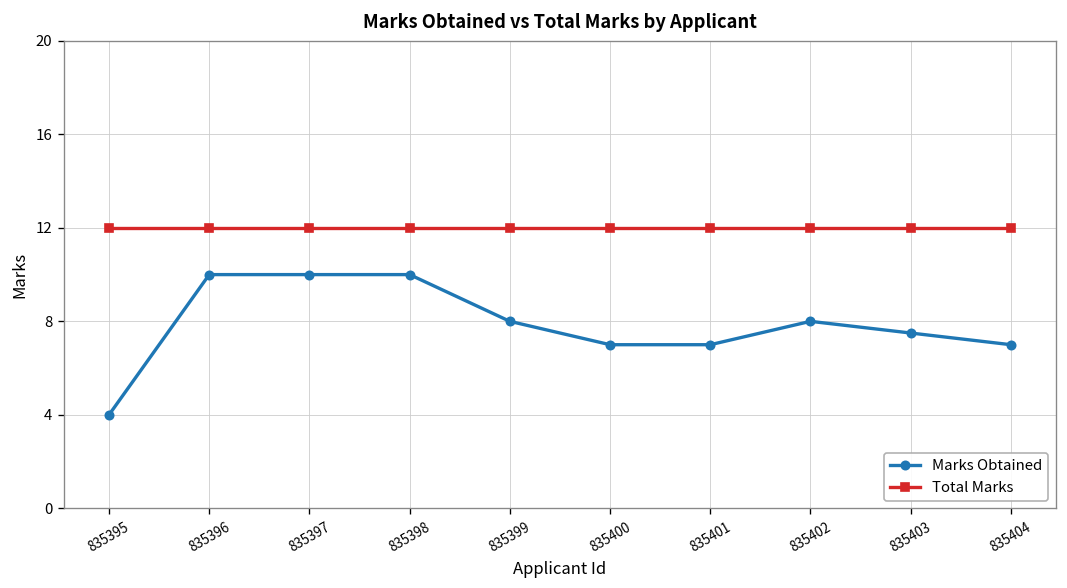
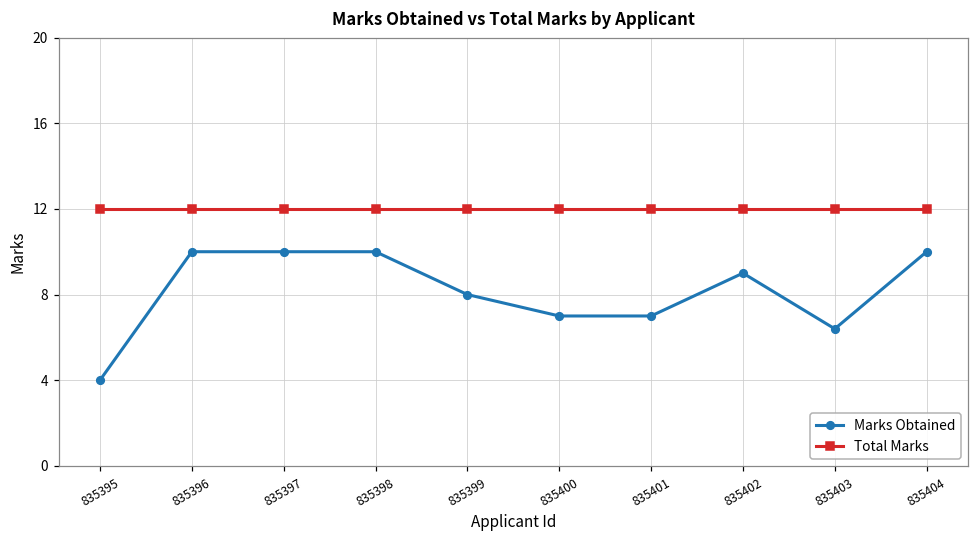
Marks Obtained, 835402: 8 -> 9
Marks Obtained, 835403: 7.5 -> 6.4
Marks Obtained, 835404: 7 -> 10
